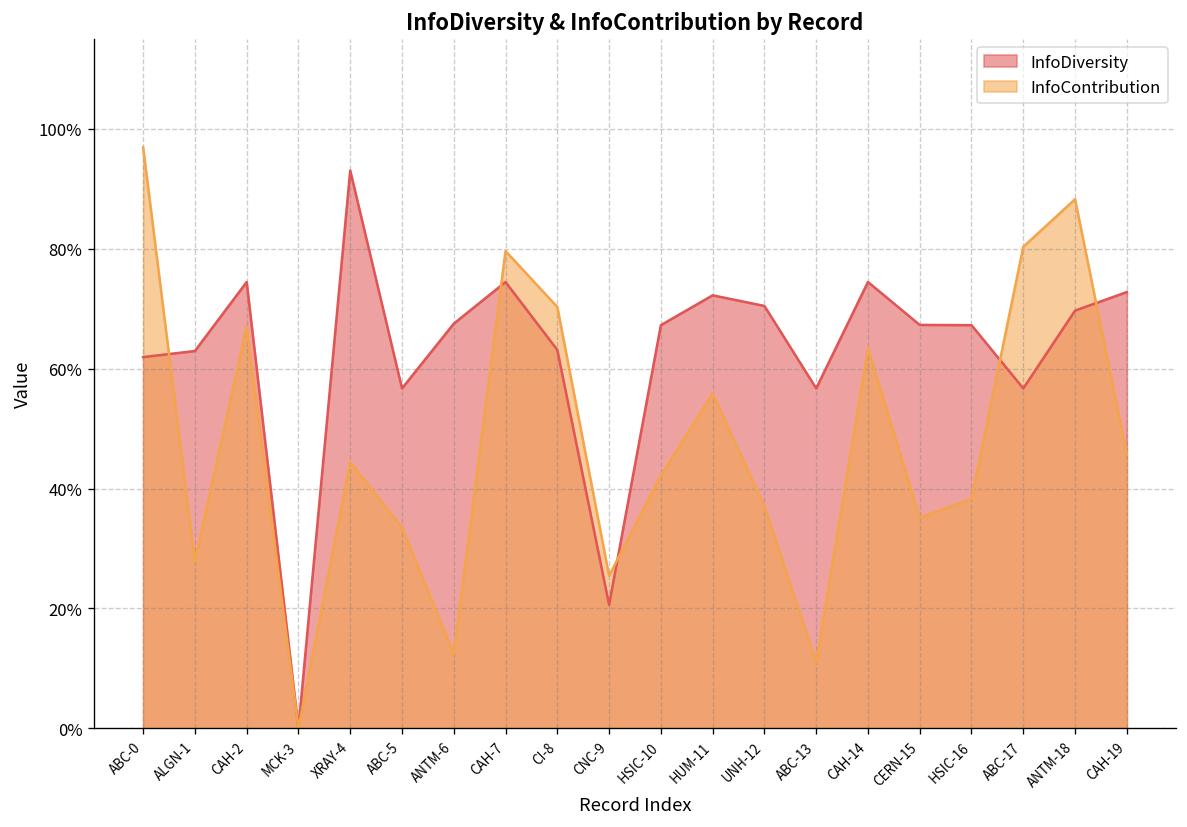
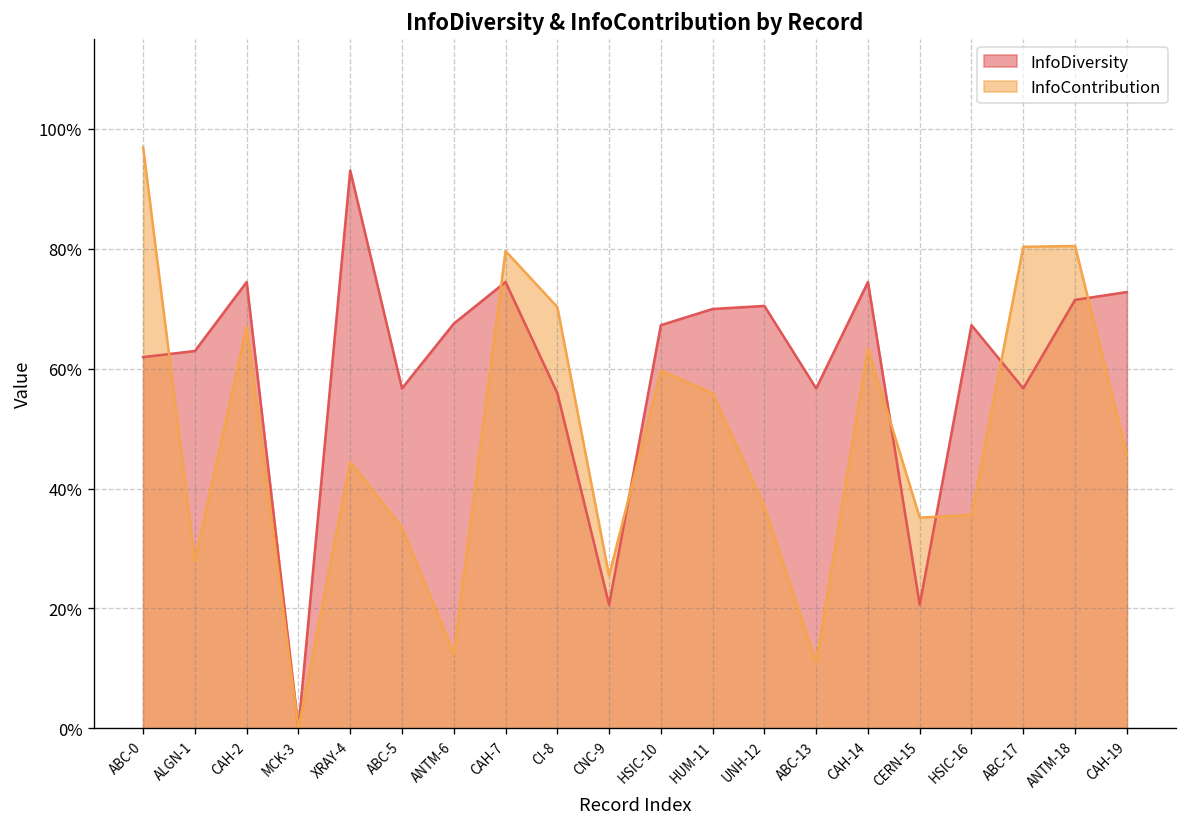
InfoDiversity, CI-8: 63% -> 56%
InfoContribution, HSIC-10: 42% -> 60%
InfoDiversity, HUM-11: 72% -> 70%
InfoDiversity, CERN-15: 67% -> 21%
InfoContribution, HSIC-16: 38% -> 36%
InfoDiversity, ANTM-18: 70% -> 71%
InfoContribution, ANTM-18: 88% -> 80%
